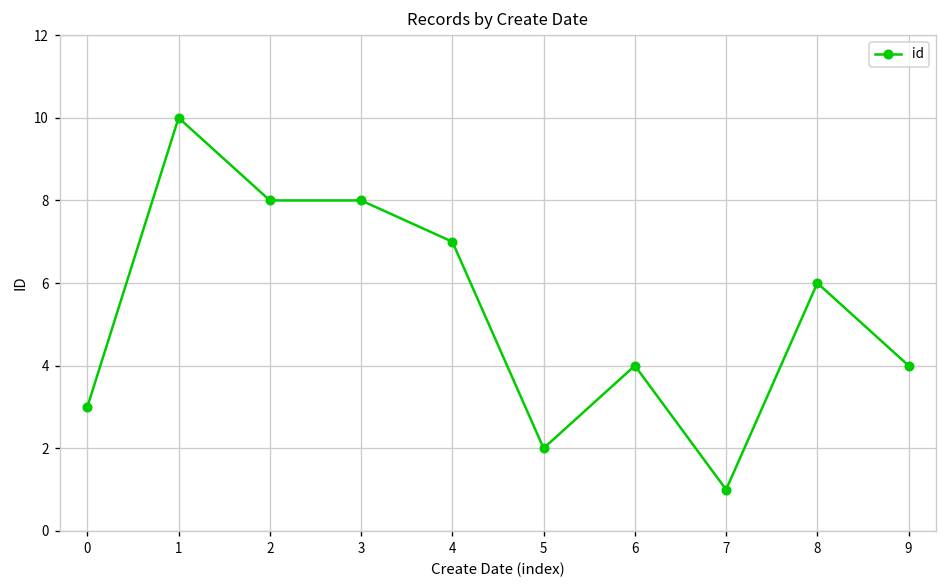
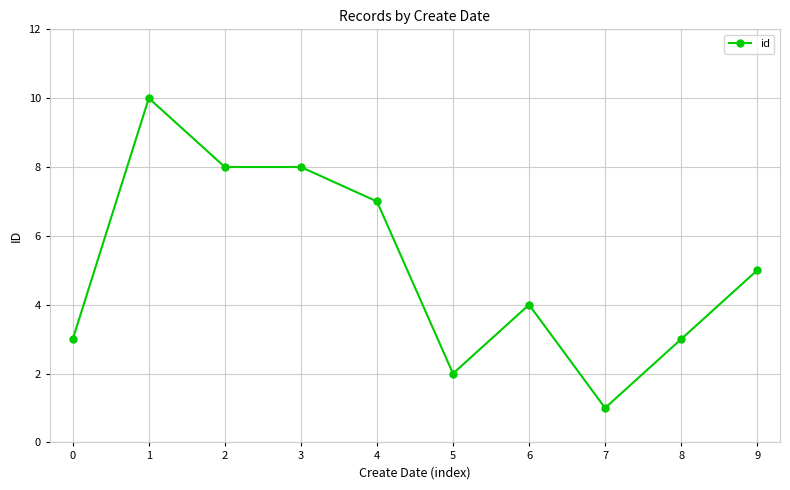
8: 6 -> 3
9: 4 -> 5
